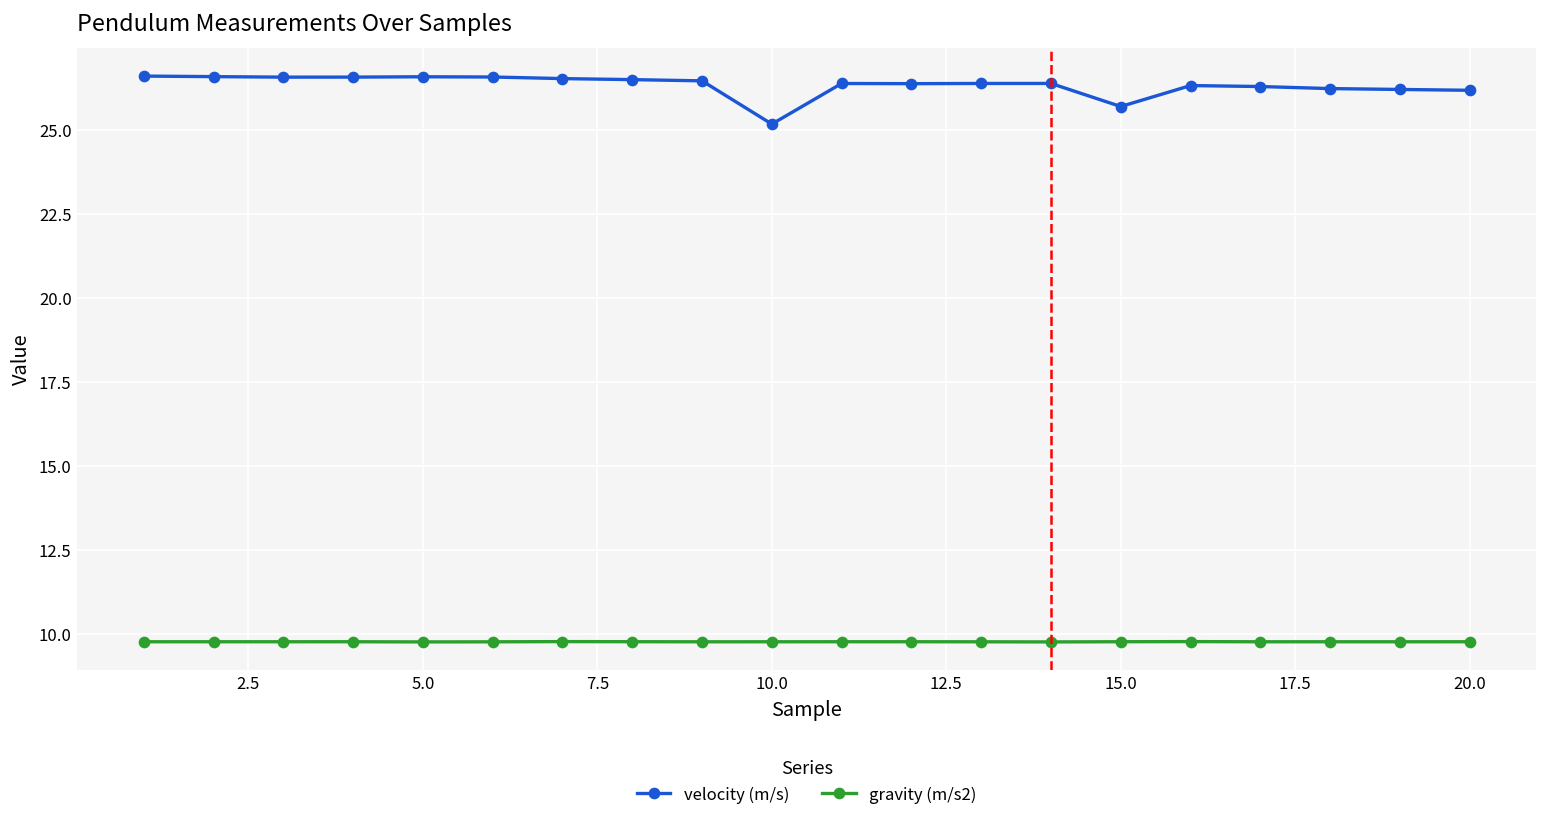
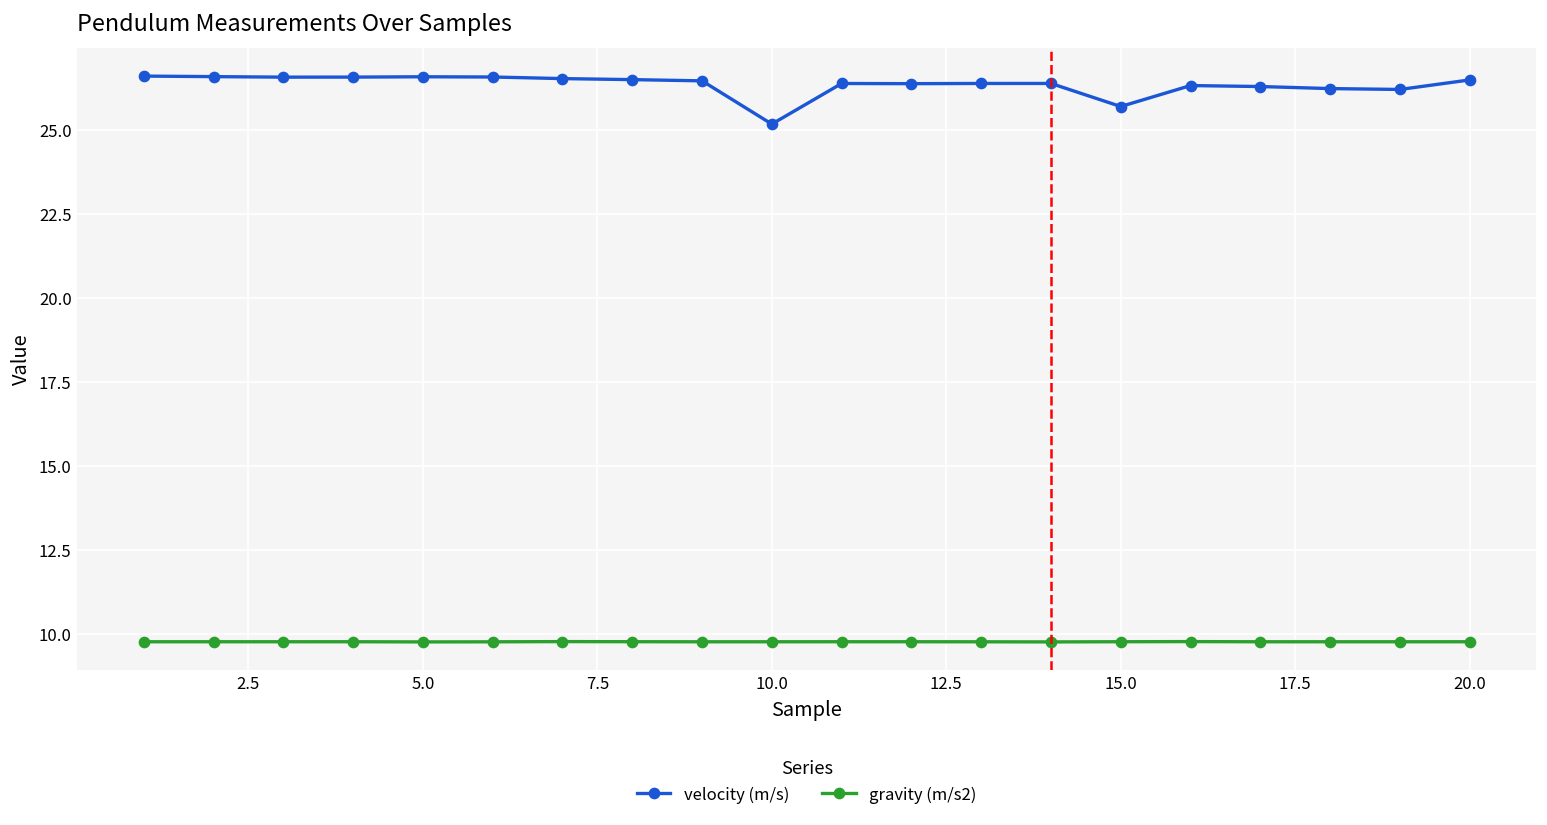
velocity (m/s), 20.0: 26.2 -> 26.5
